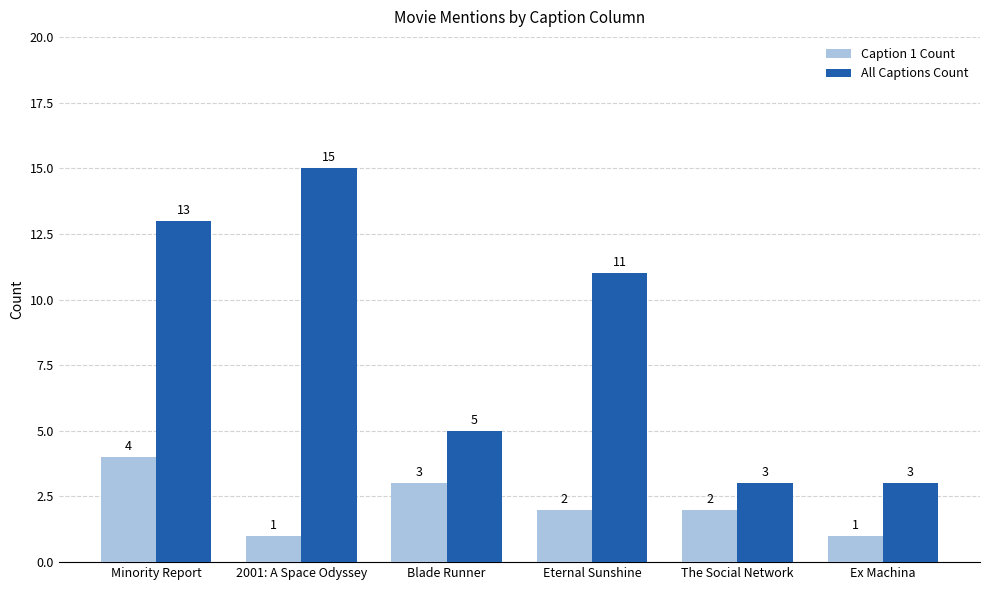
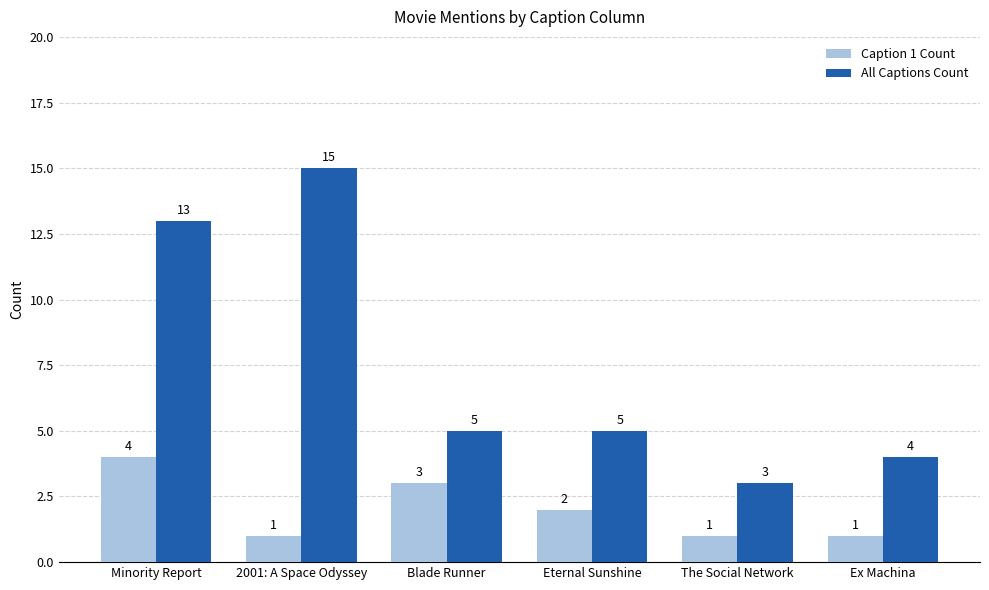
All Captions Count, Eternal Sunshine: 11 -> 5
Caption 1 Count, The Social Network: 2 -> 1
All Captions Count, Ex Machina: 3 -> 4
